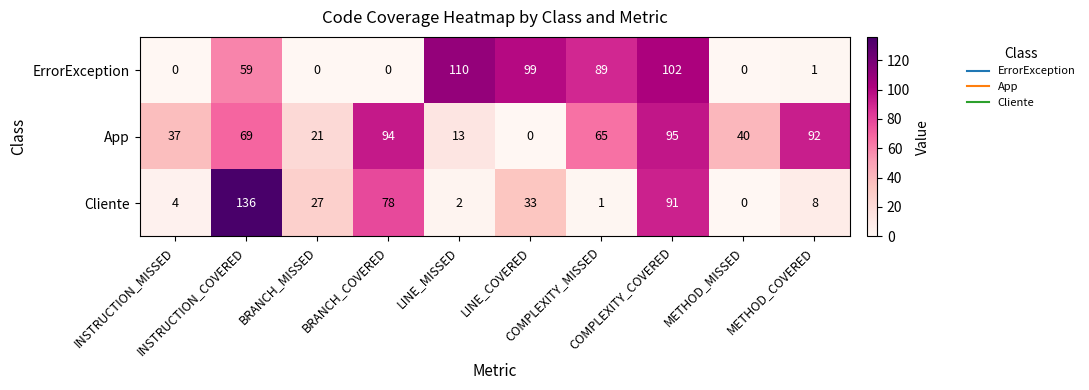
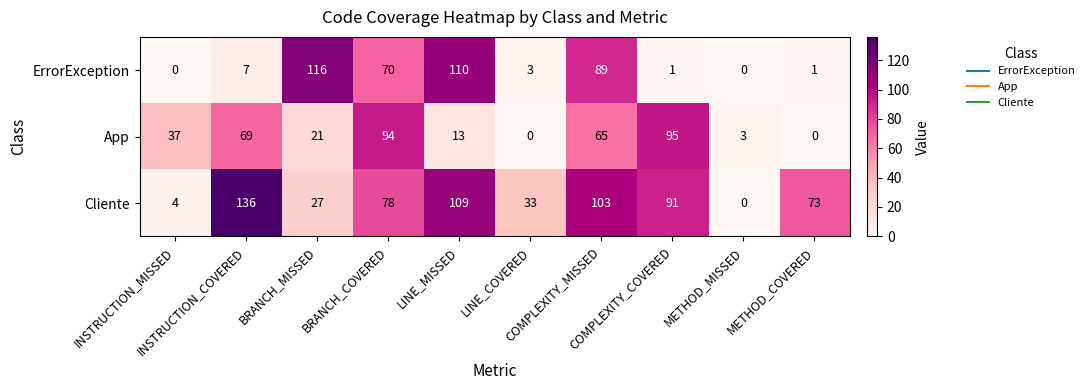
ErrorException, INSTRUCTION_COVERED: 59 -> 7
ErrorException, BRANCH_MISSED: 0 -> 116
ErrorException, BRANCH_COVERED: 0 -> 70
ErrorException, LINE_COVERED: 99 -> 3
ErrorException, COMPLEXITY_COVERED: 102 -> 1
App, METHOD_MISSED: 40 -> 3
App, METHOD_COVERED: 92 -> 0
Cliente, LINE_MISSED: 2 -> 109
Cliente, COMPLEXITY_MISSED: 1 -> 103
Cliente, METHOD_COVERED: 8 -> 73
